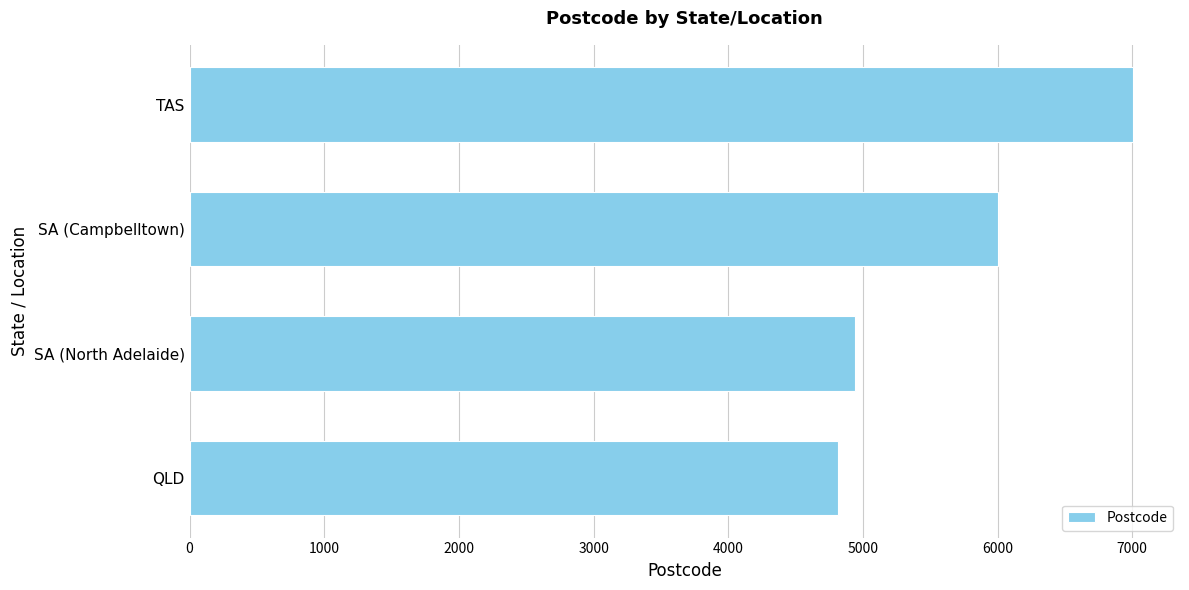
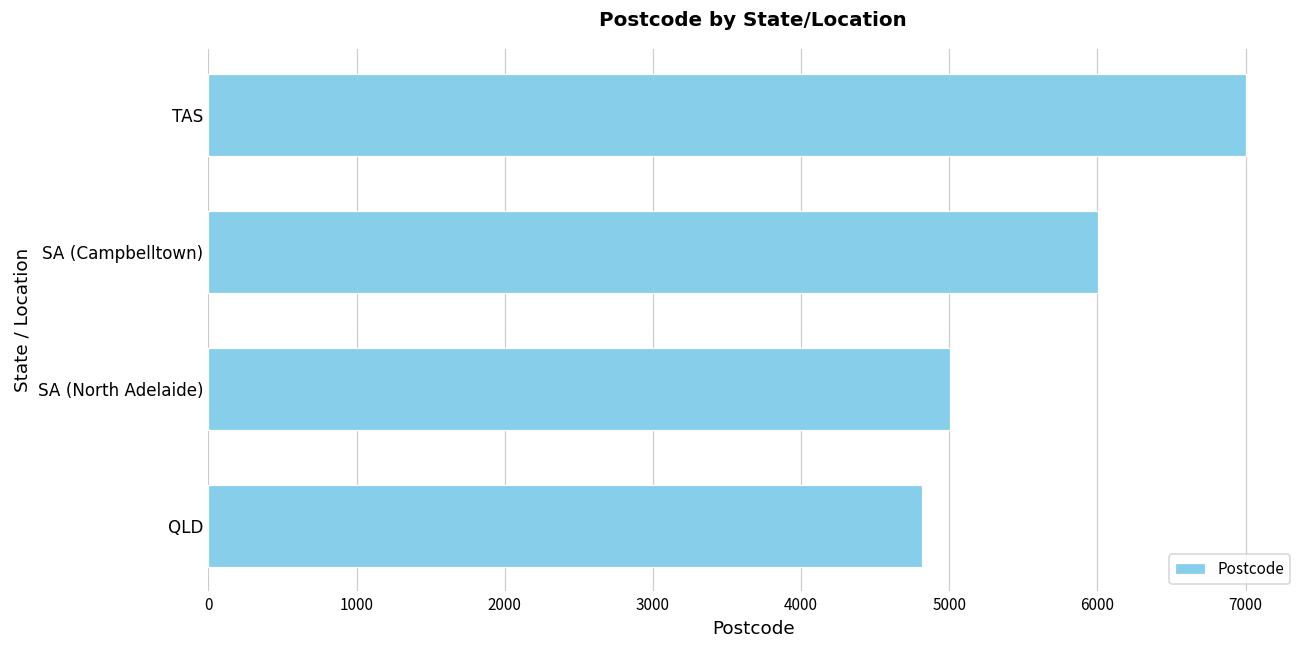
SA (North Adelaide): 4940 -> 5010
